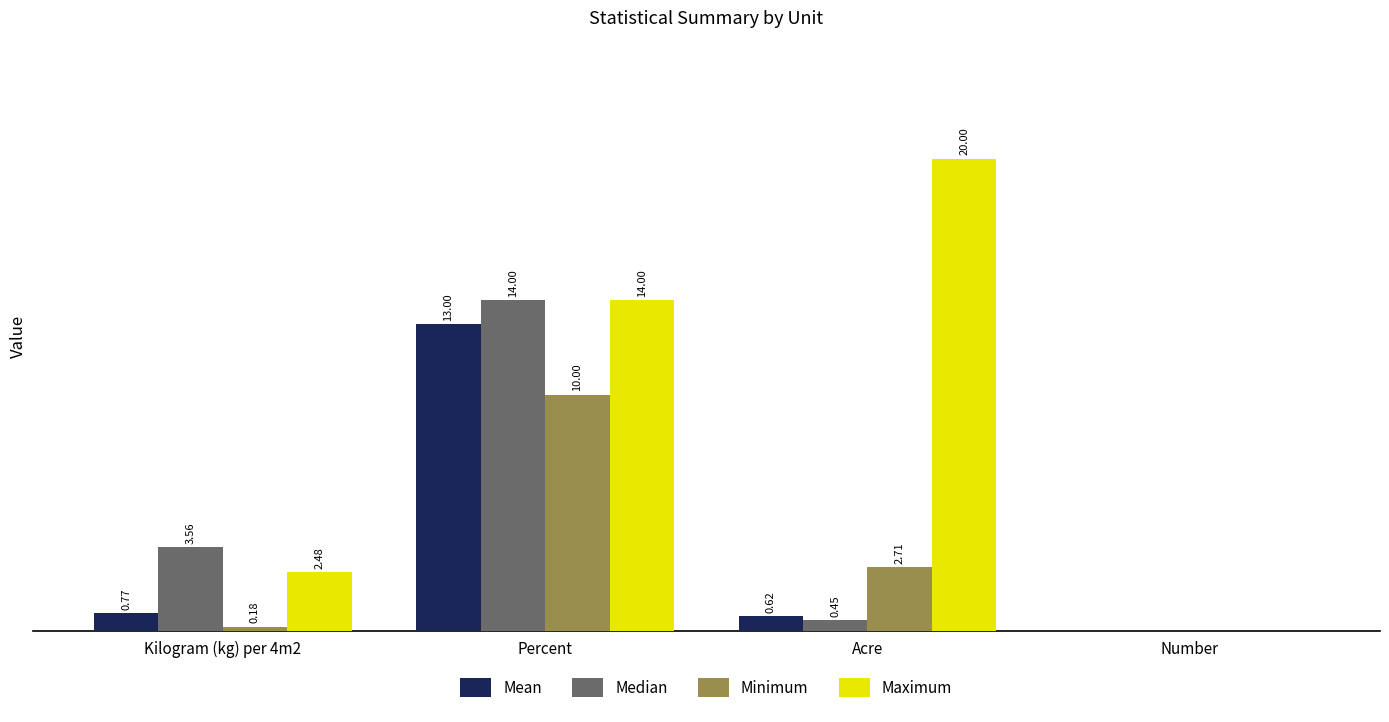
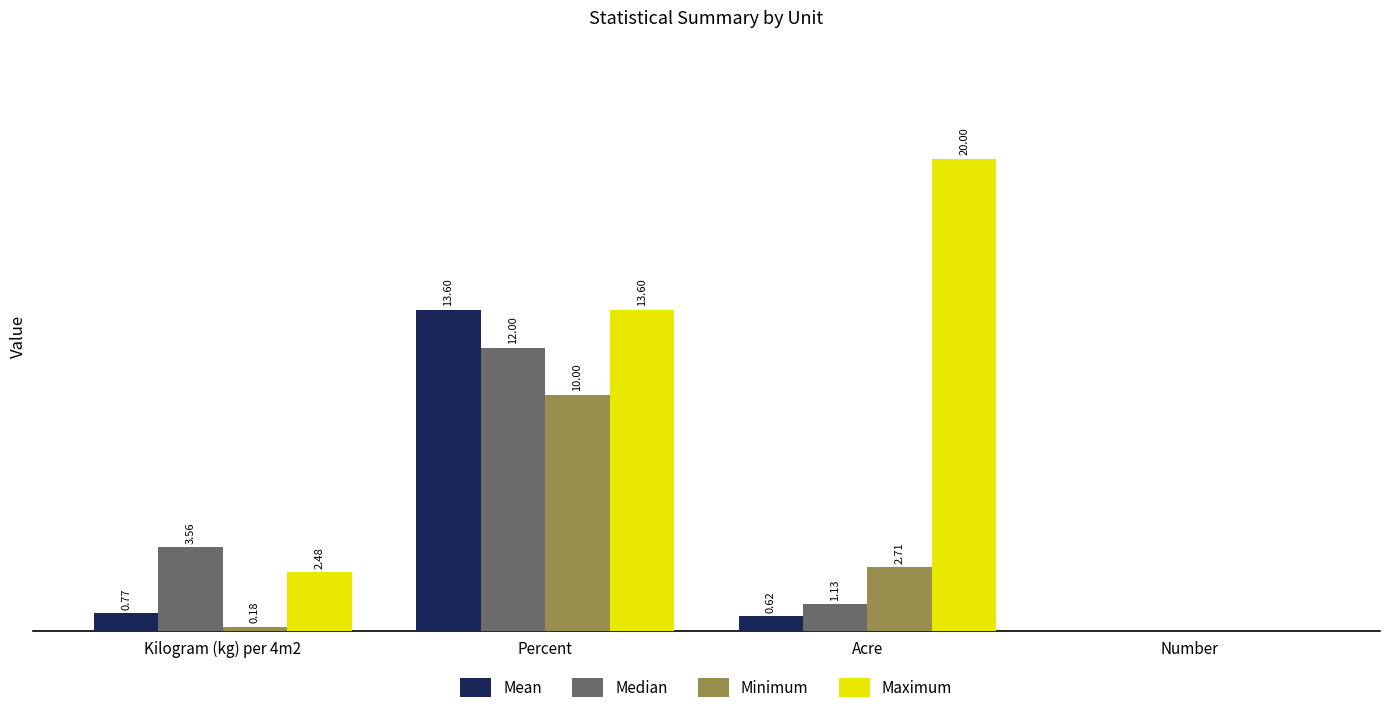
Mean, Percent: 13.00 -> 13.60
Median, Percent: 14.00 -> 12.00
Maximum, Percent: 14.00 -> 13.60
Median, Acre: 0.45 -> 1.13
